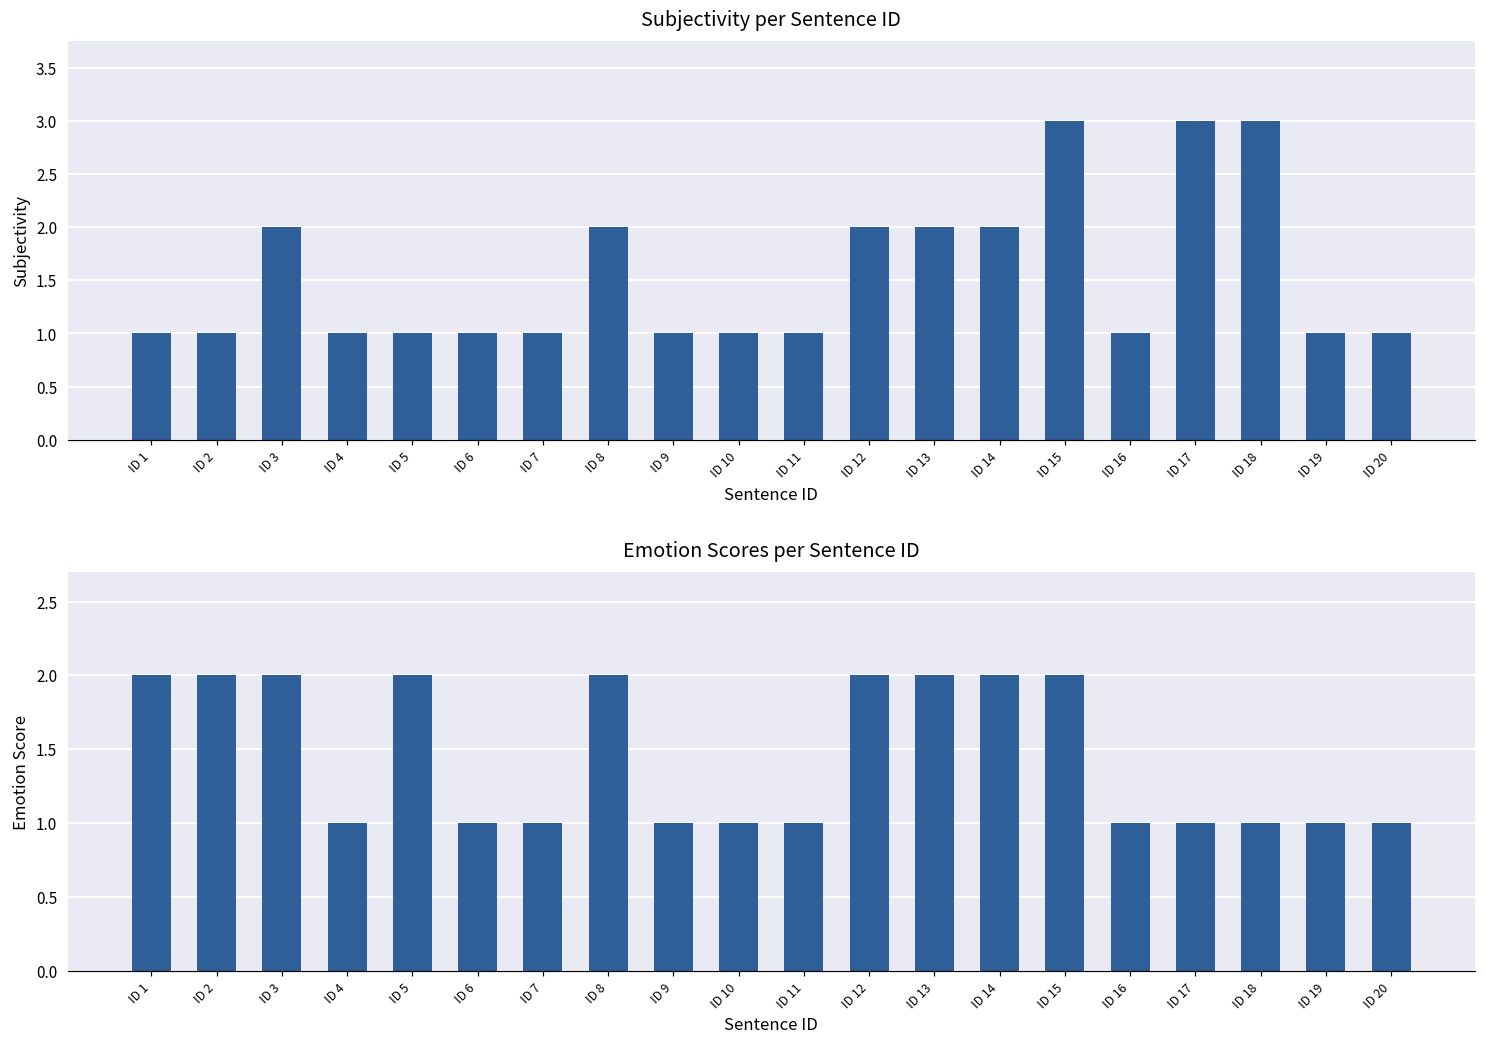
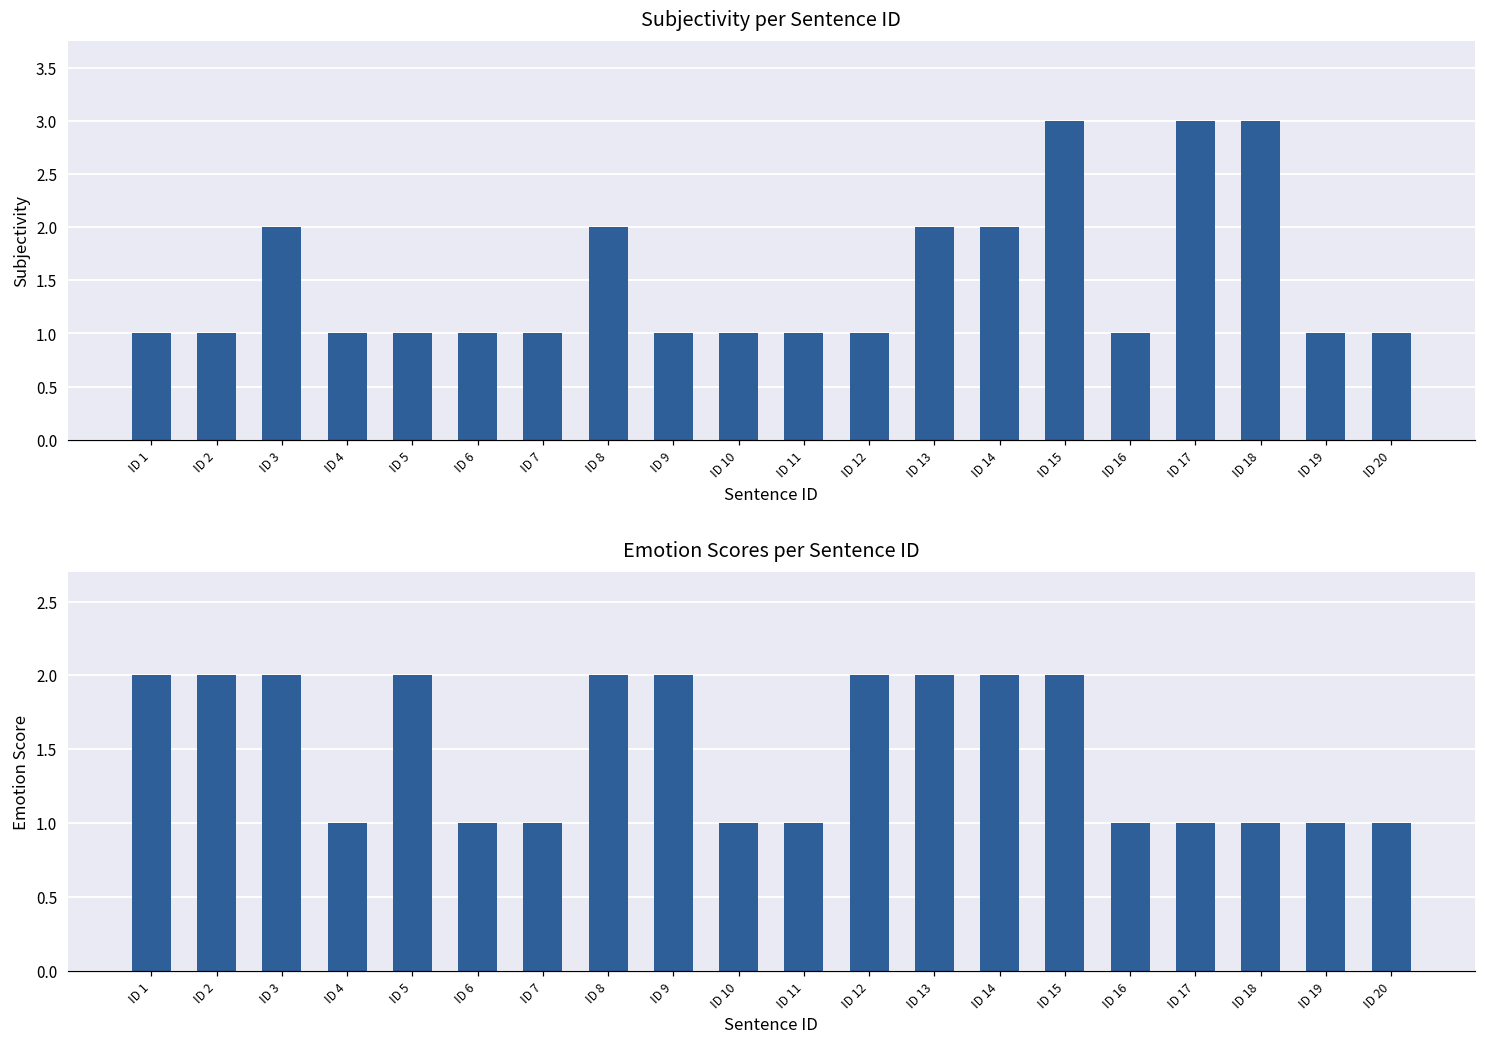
Subjectivity per Sentence ID, ID 12: 2 -> 1
Emotion Scores per Sentence ID, ID 9: 1 -> 2
